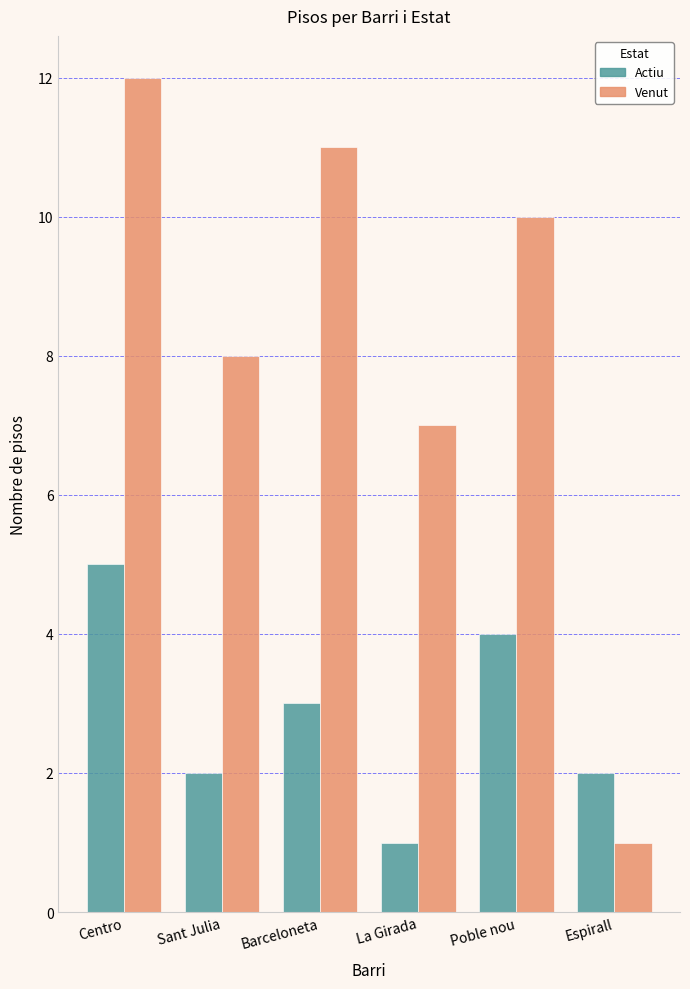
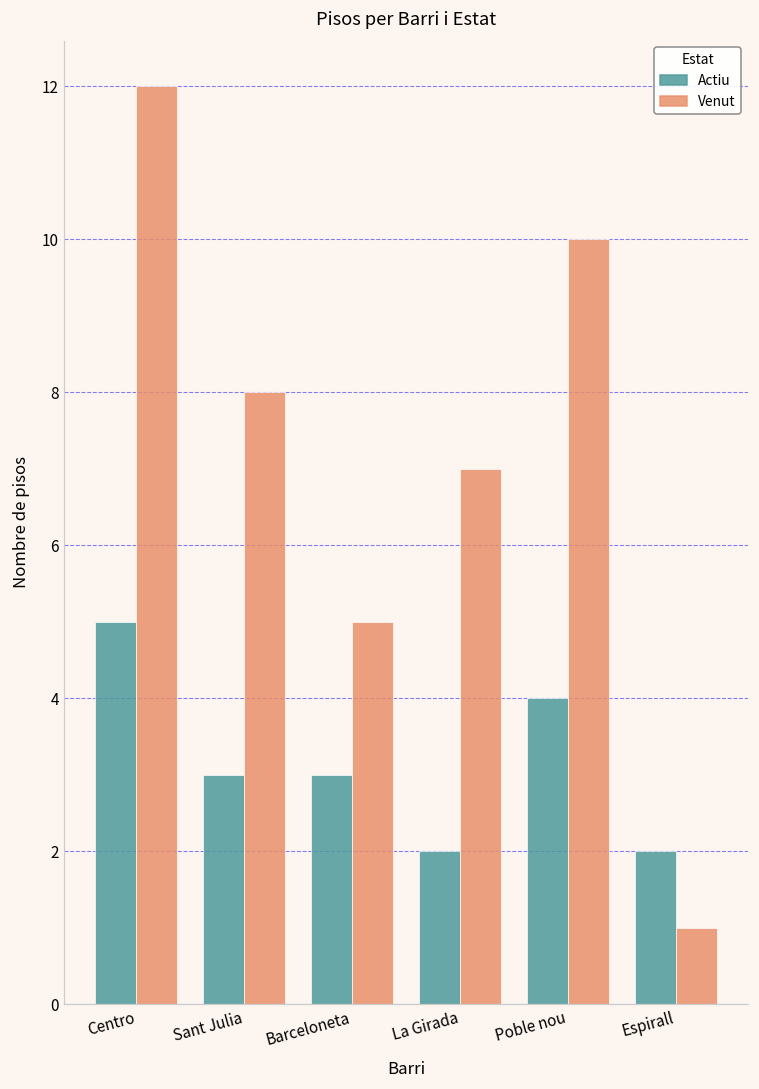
Actiu, Sant Julia: 2 -> 3
Venut, Barceloneta: 11 -> 5
Actiu, La Girada: 1 -> 2
